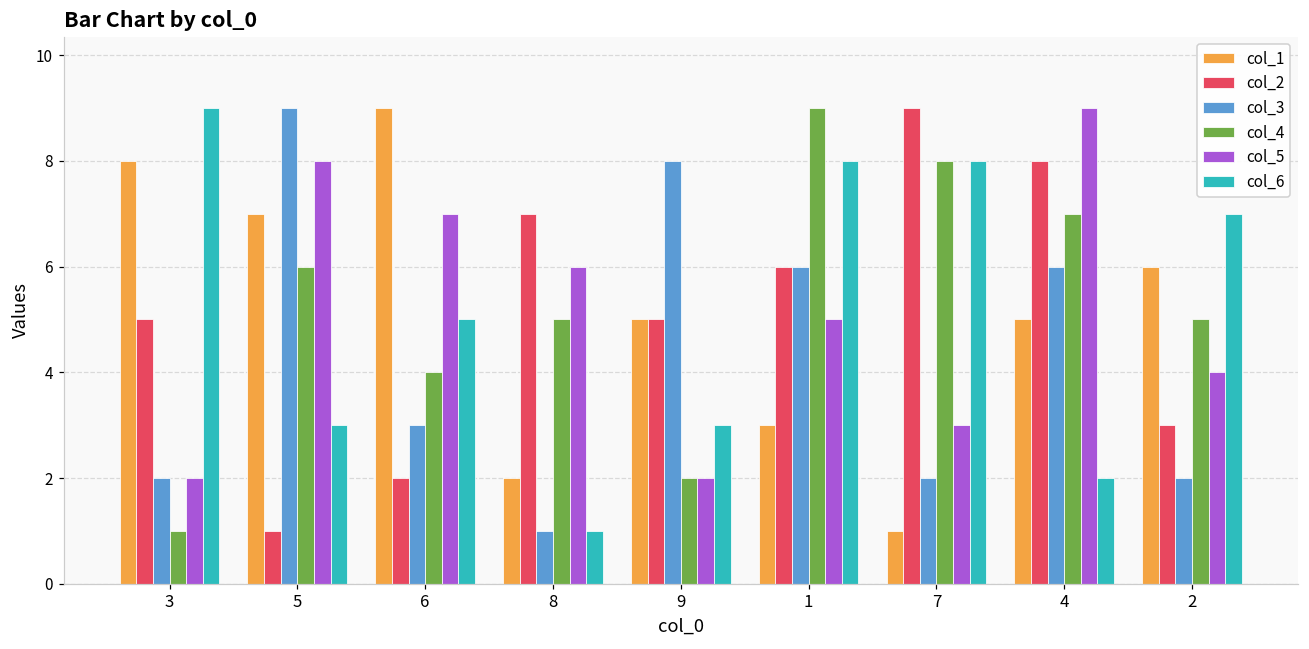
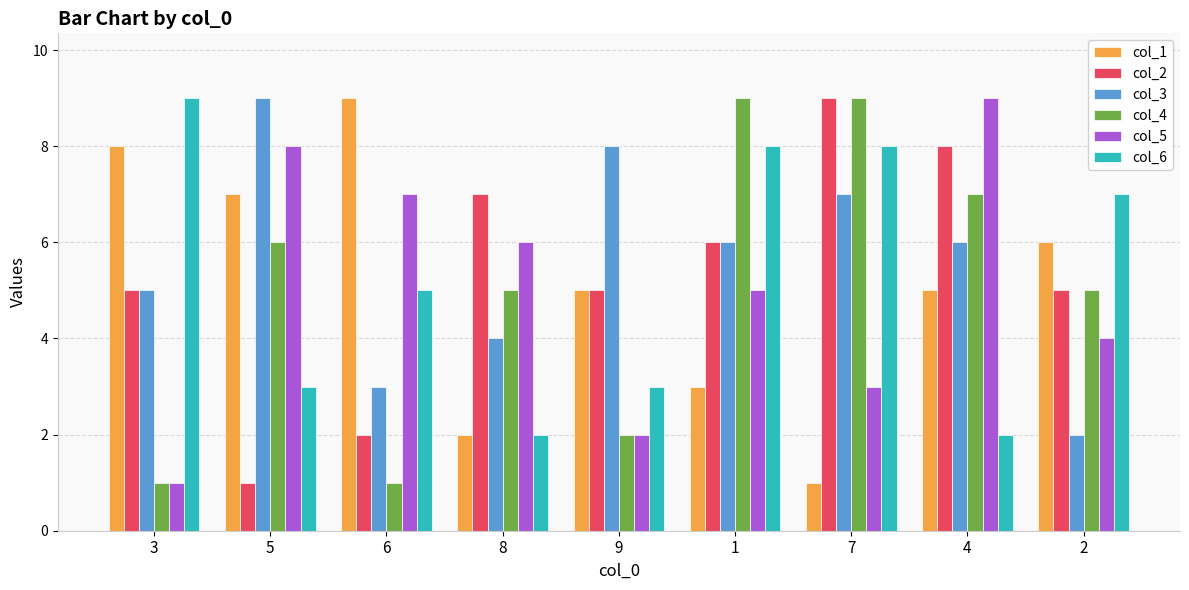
col_3, 3: 2 -> 5
col_5, 3: 2 -> 1
col_4, 6: 4 -> 1
col_3, 8: 1 -> 4
col_6, 8: 1 -> 2
col_3, 7: 2 -> 7
col_4, 7: 8 -> 9
col_2, 2: 3 -> 5
